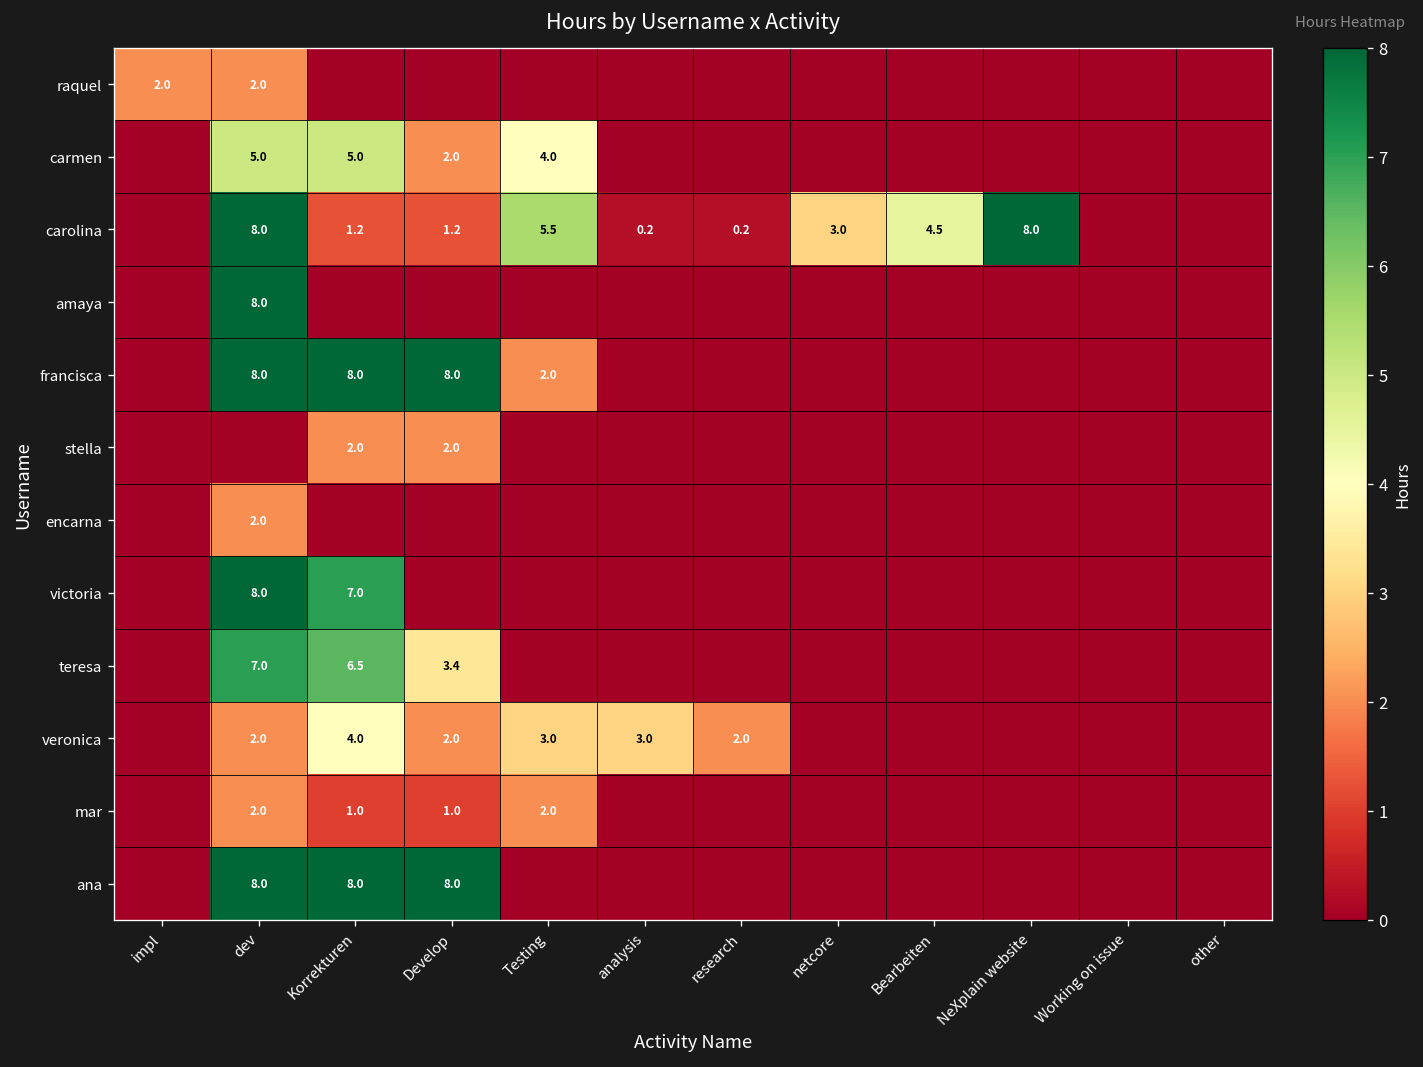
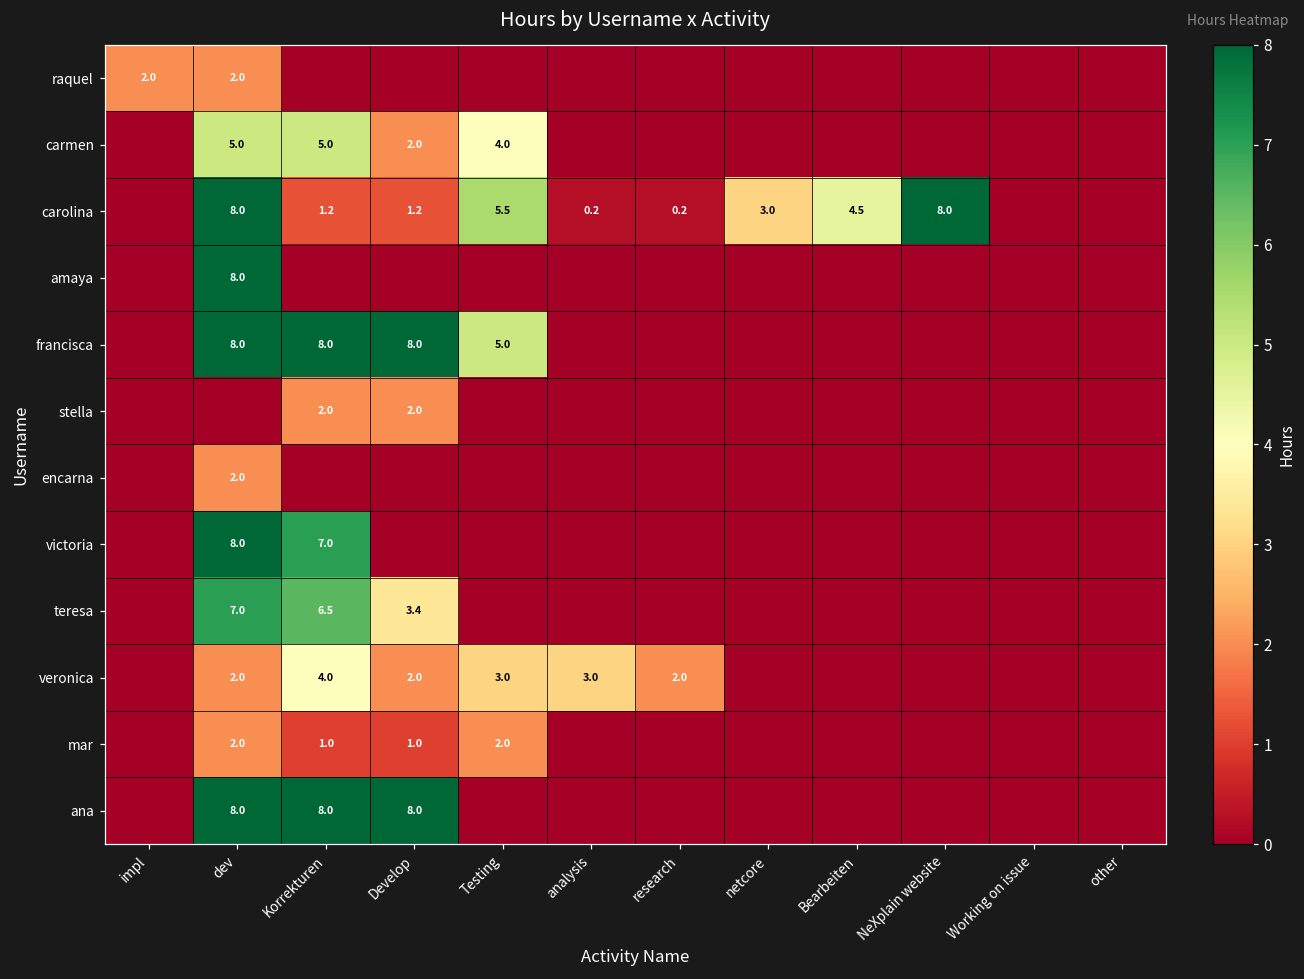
francisca, Testing: 2.0 -> 5.0
